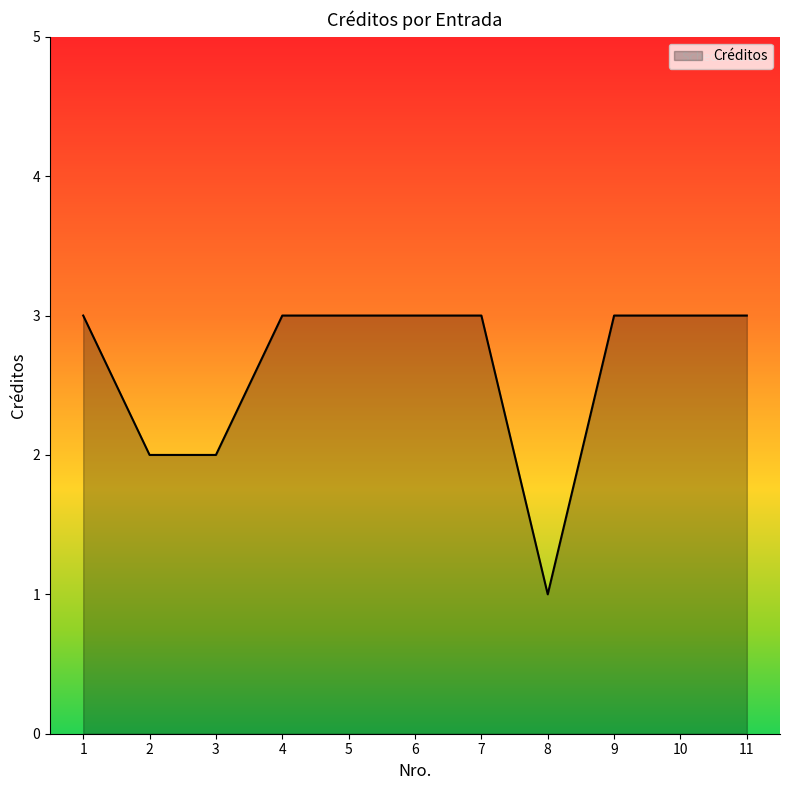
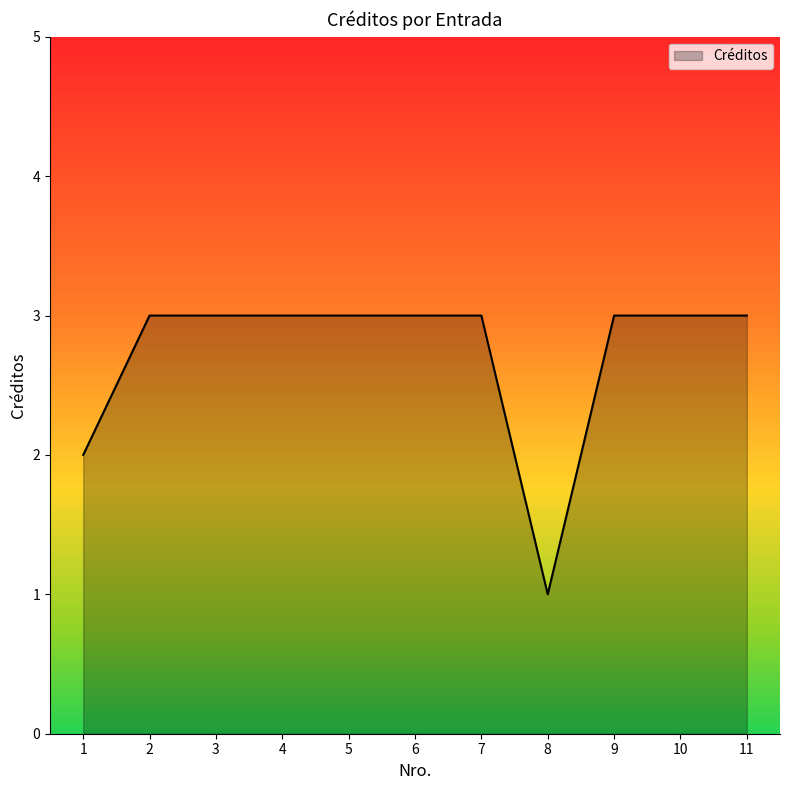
1: 3 -> 2
2: 2 -> 3
3: 2 -> 3
